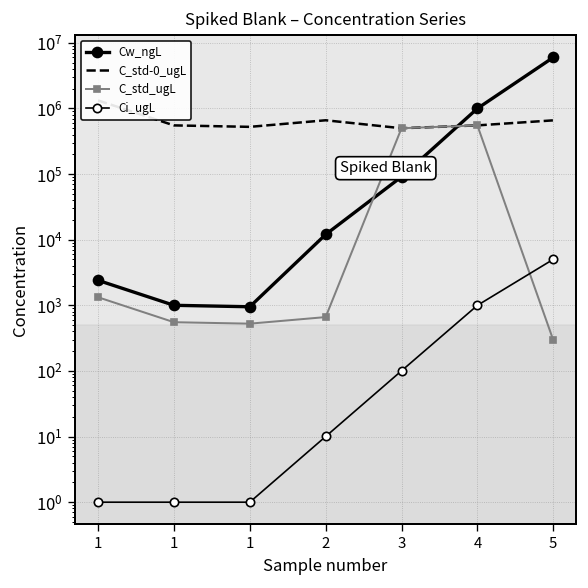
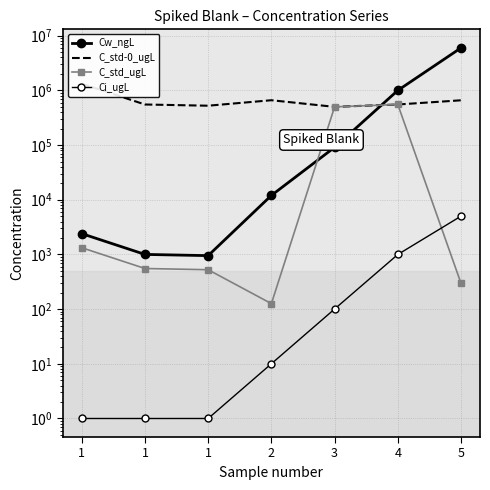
C_std_ugL, 2: 700 -> 130
